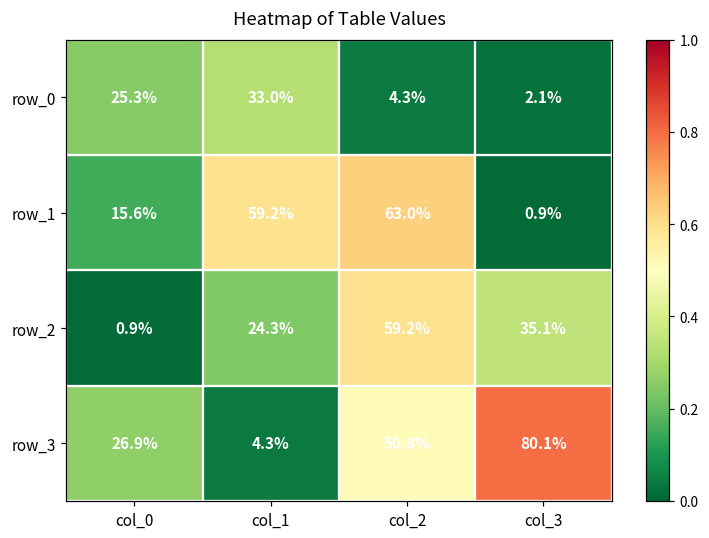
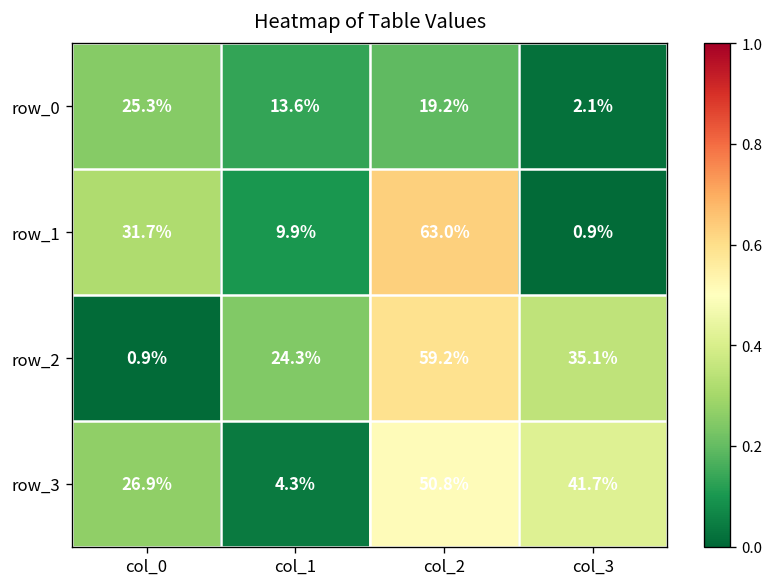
row_0, col_1: 33.0% -> 13.6%
row_0, col_2: 4.3% -> 19.2%
row_1, col_0: 15.6% -> 31.7%
row_1, col_1: 59.2% -> 9.9%
row_3, col_3: 80.1% -> 41.7%
